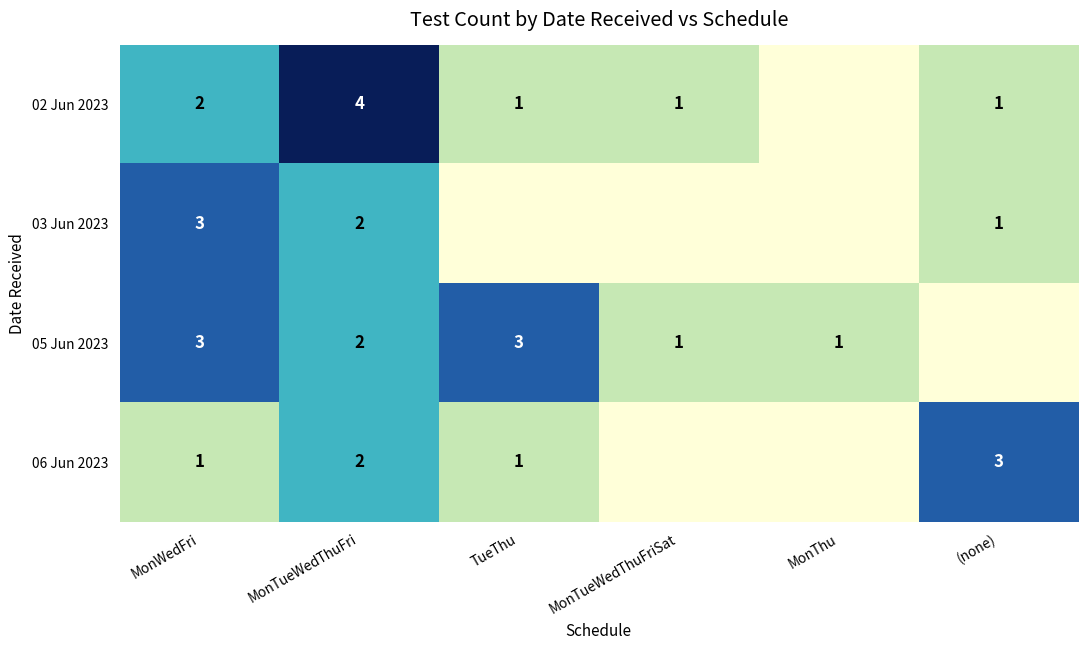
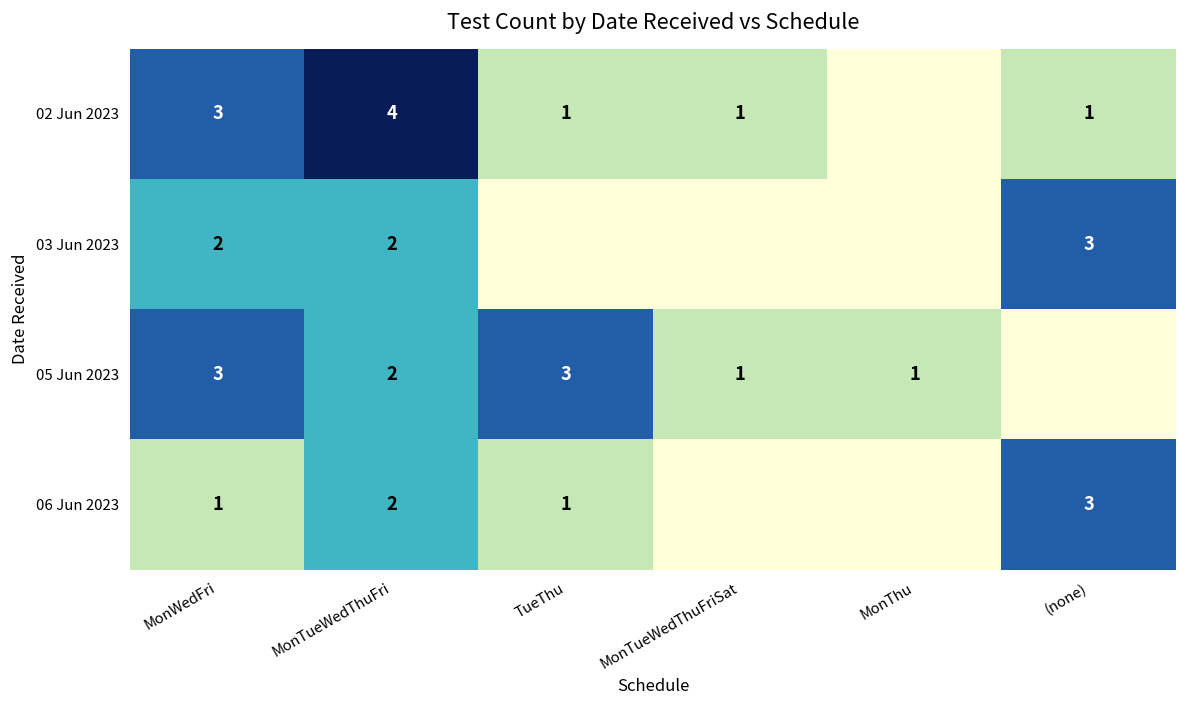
02 Jun 2023, MonWedFri: 2 -> 3
03 Jun 2023, MonWedFri: 3 -> 2
03 Jun 2023, (none): 1 -> 3
